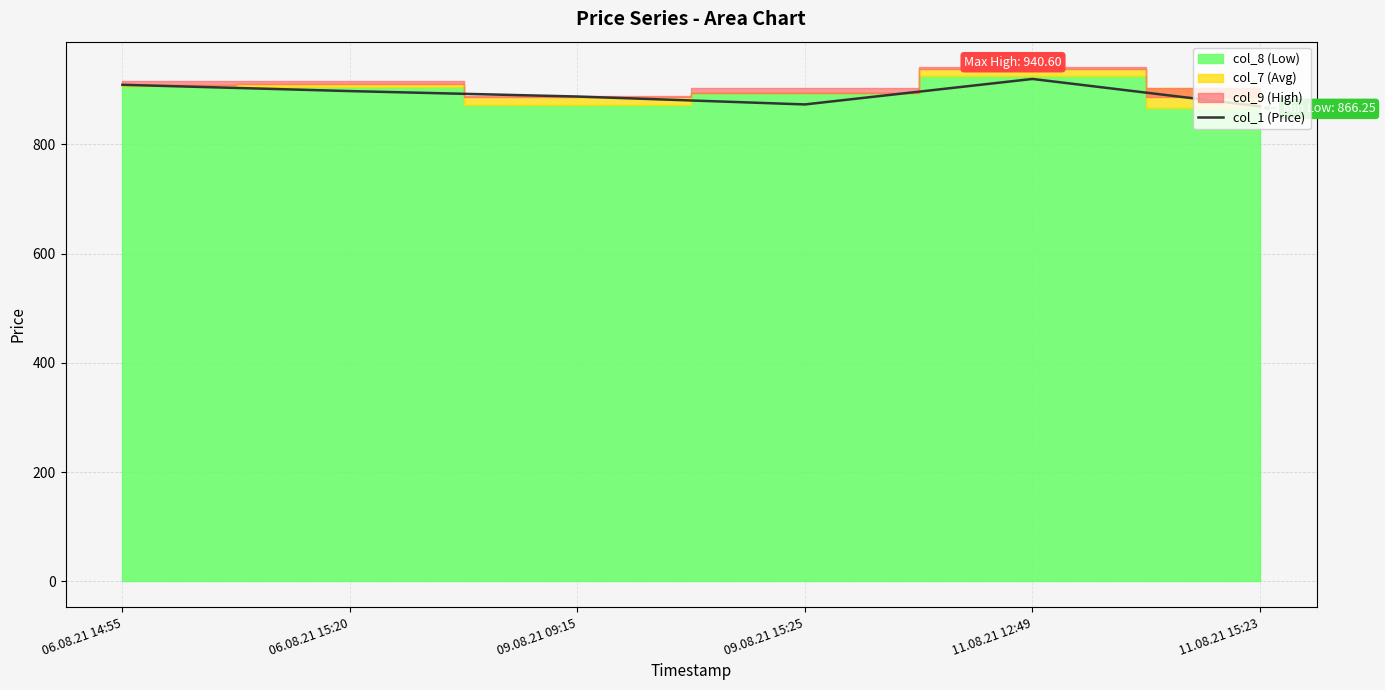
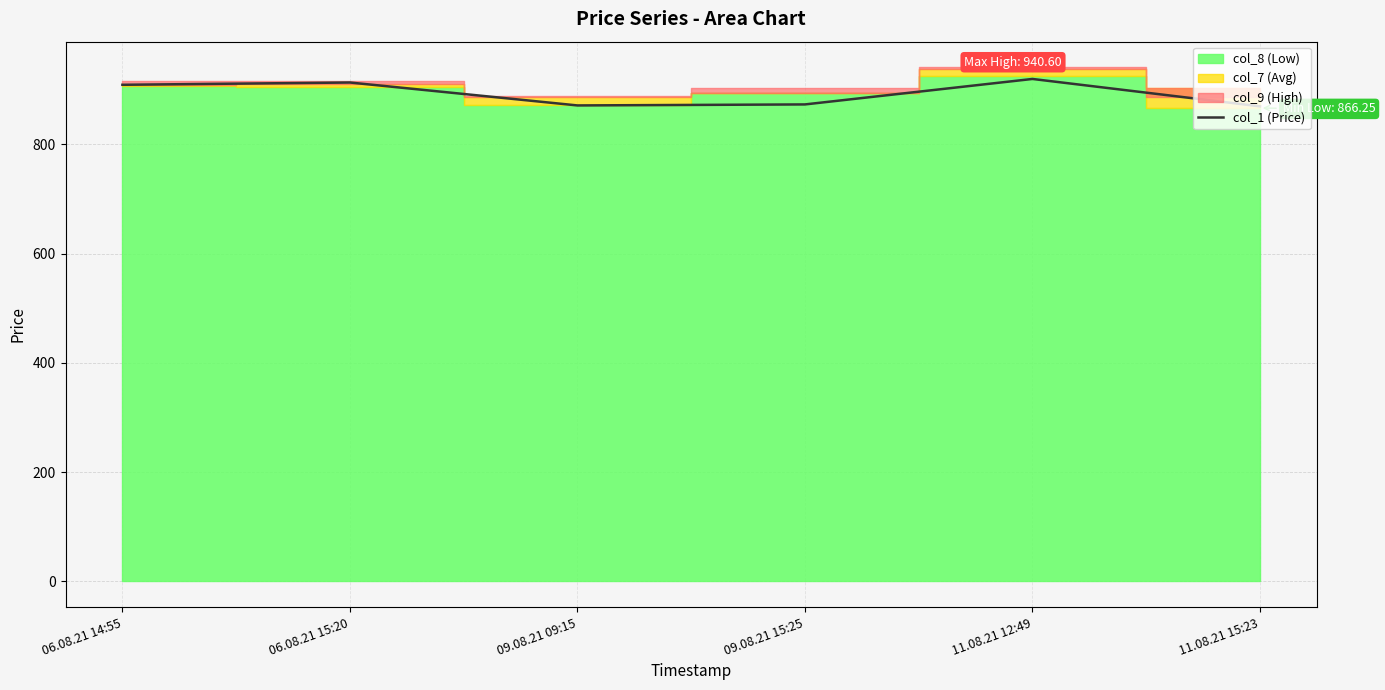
col_1 (Price), 06.08.21 15:20: 900 -> 910
col_1 (Price), 09.08.21 09:15: 890 -> 870
